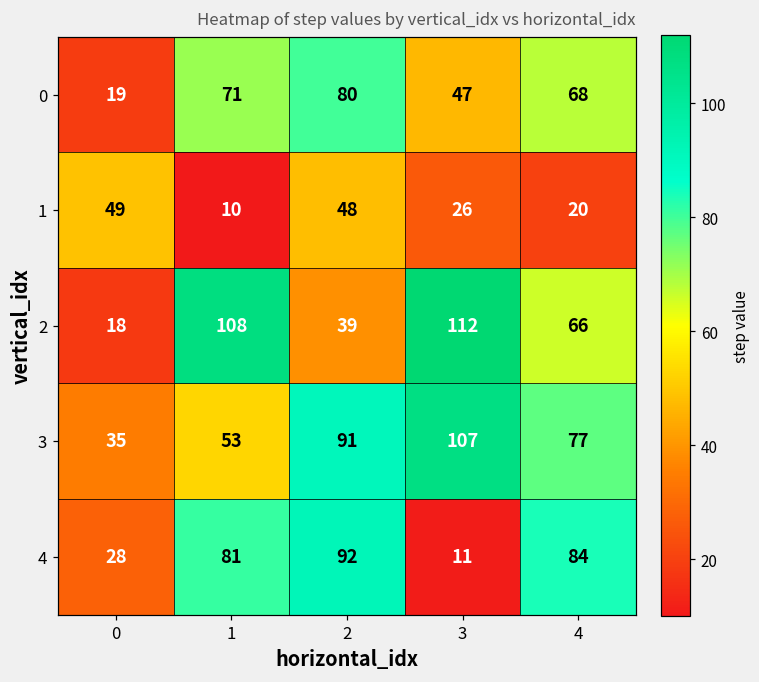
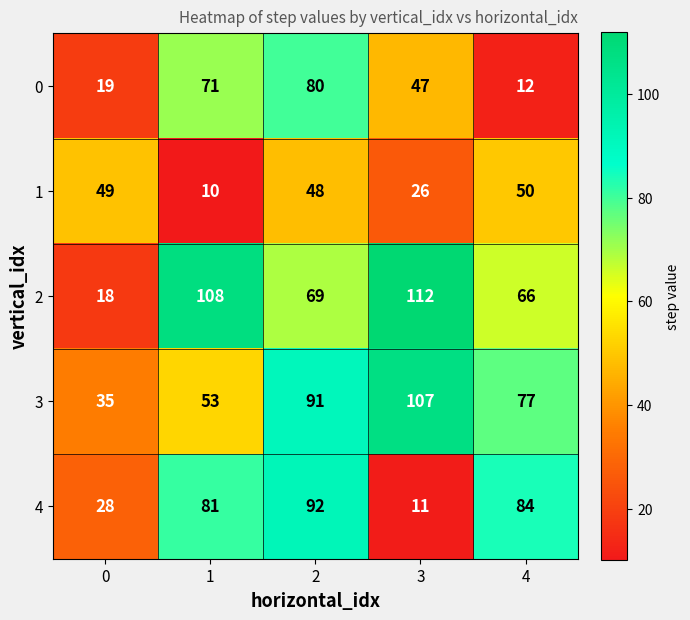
0, 4: 68 -> 12
1, 4: 20 -> 50
2, 2: 39 -> 69
